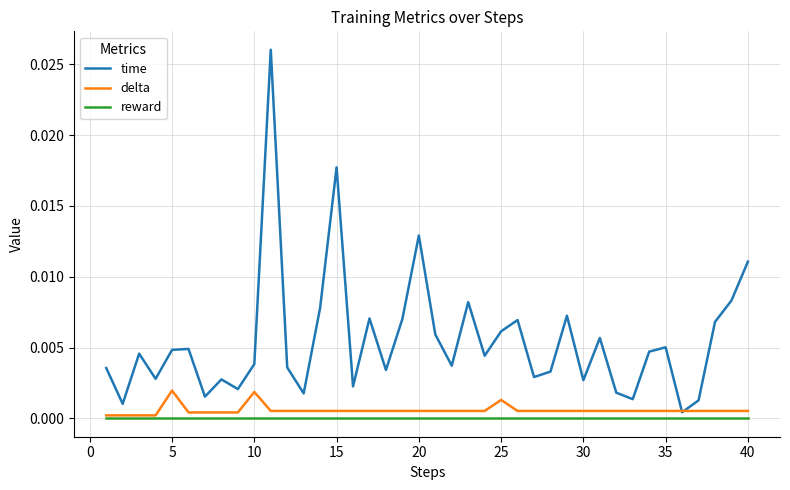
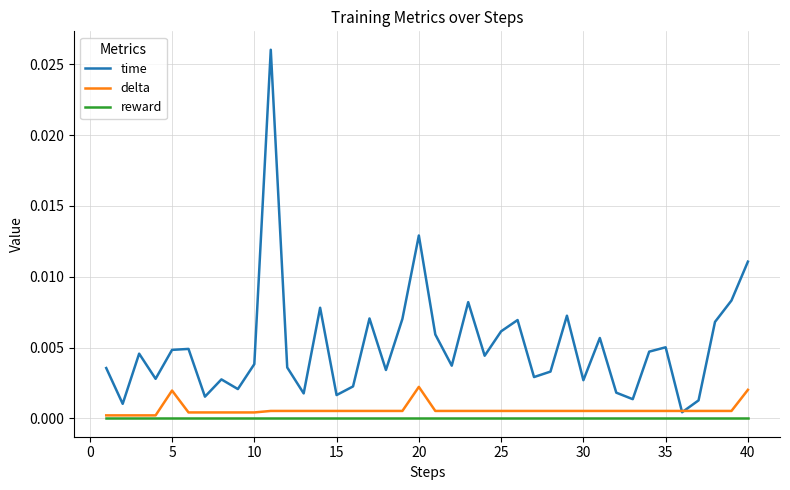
delta, 10: 0.0019 -> 0.0004
time, 15: 0.0177 -> 0.0016
delta, 20: 0.0005 -> 0.0022
delta, 25: 0.0013 -> 0.0005
delta, 40: 0.0005 -> 0.0020
